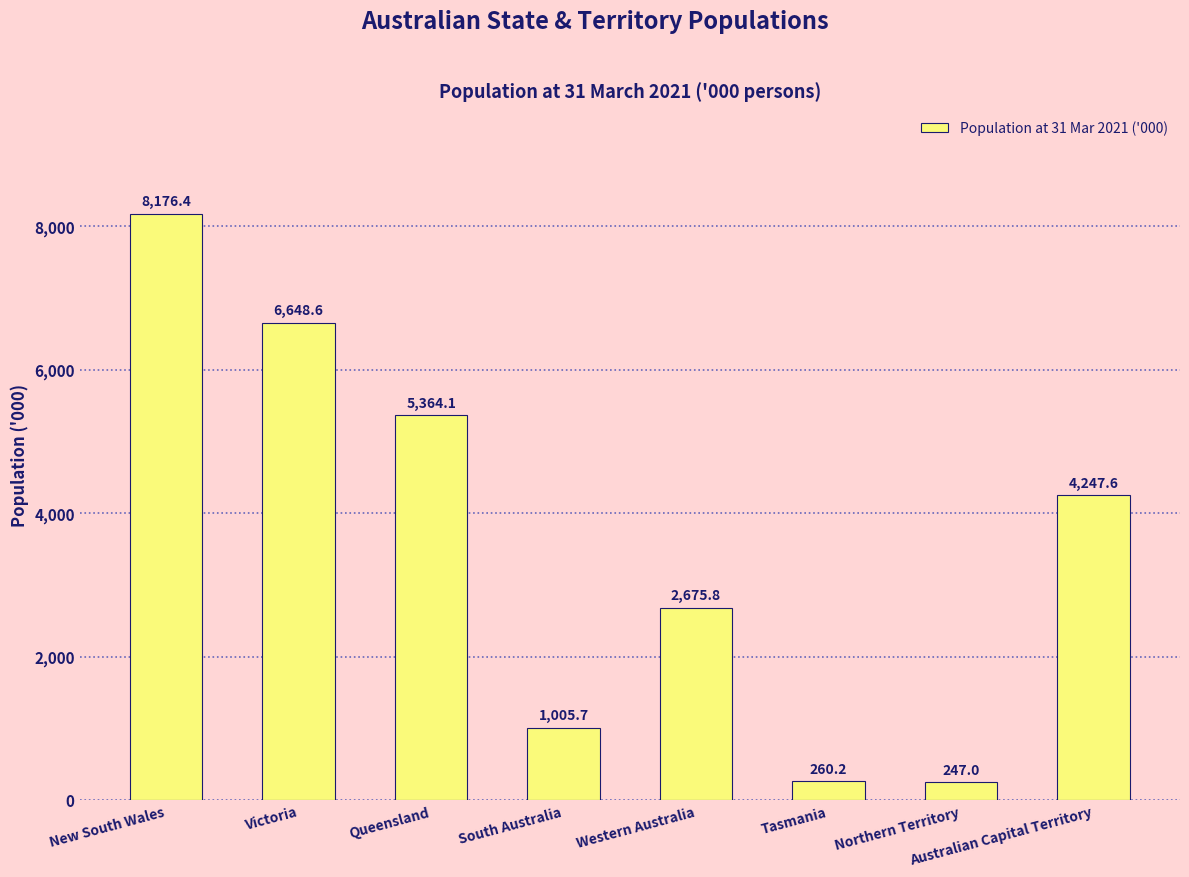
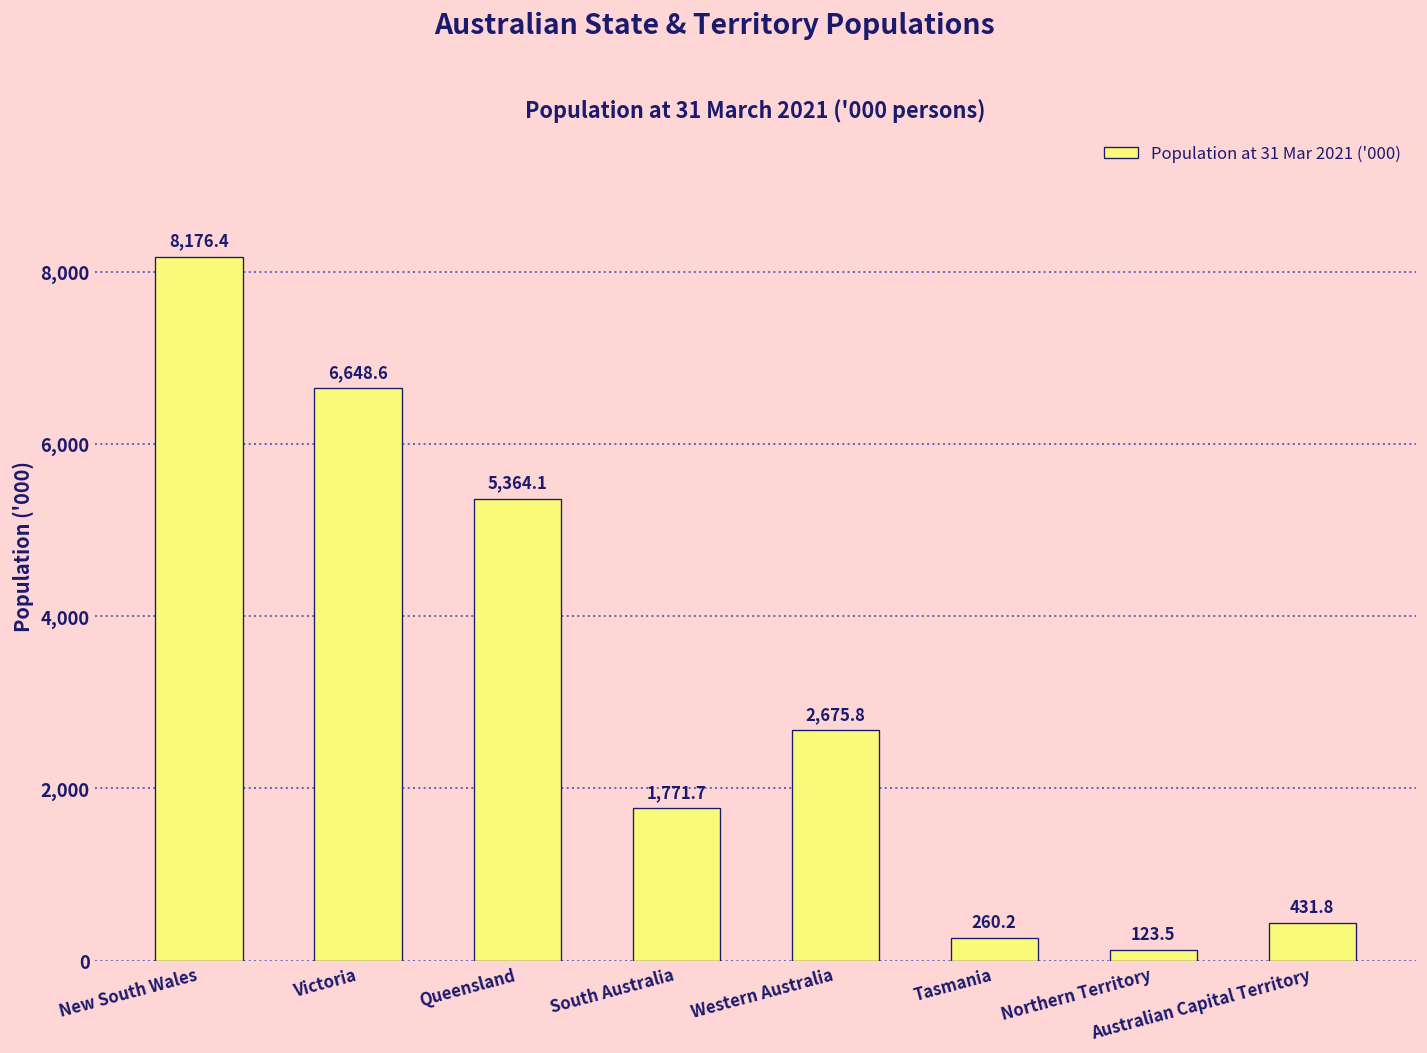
South Australia: 1,005.7 -> 1,771.7
Northern Territory: 247.0 -> 123.5
Australian Capital Territory: 4,247.6 -> 431.8
